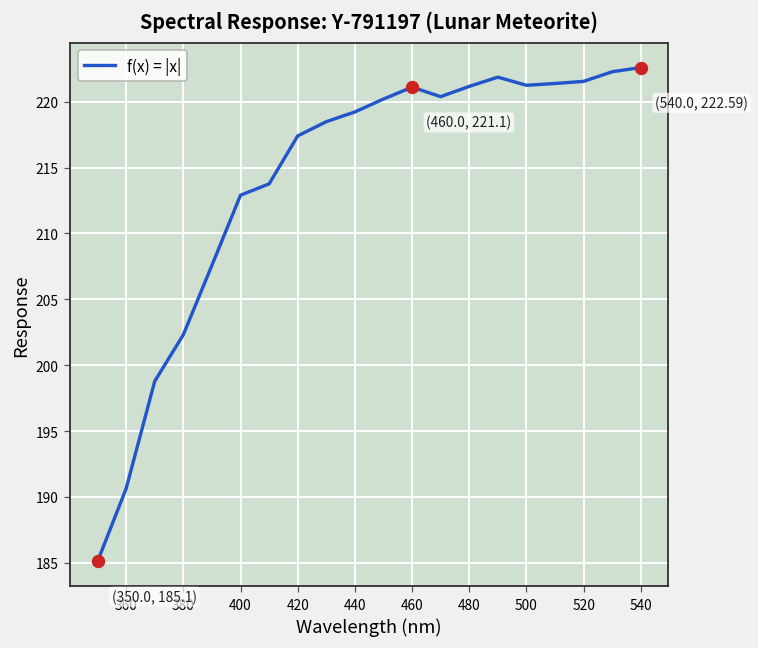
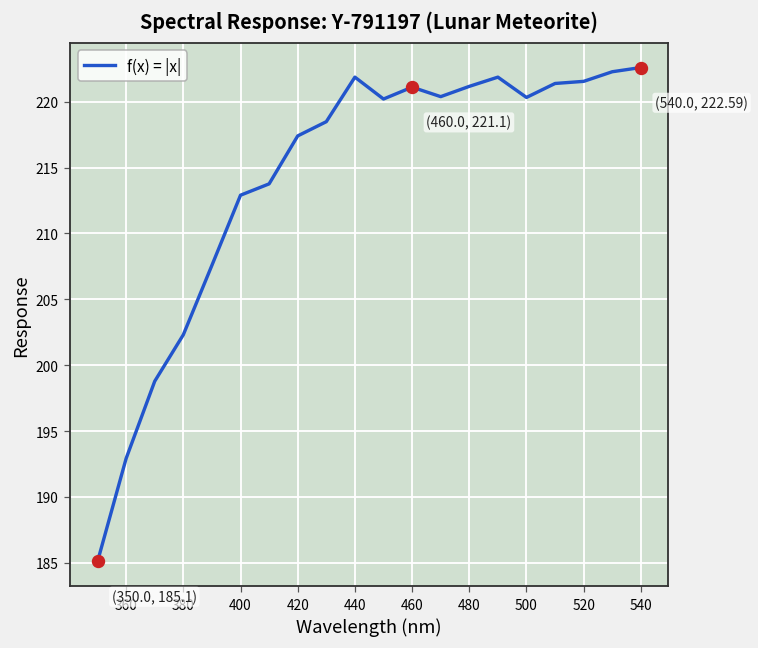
f(x) = |x|, 360: 190.6 -> 192.9
f(x) = |x|, 440: 219.2 -> 221.9
f(x) = |x|, 500: 221.2 -> 220.3
